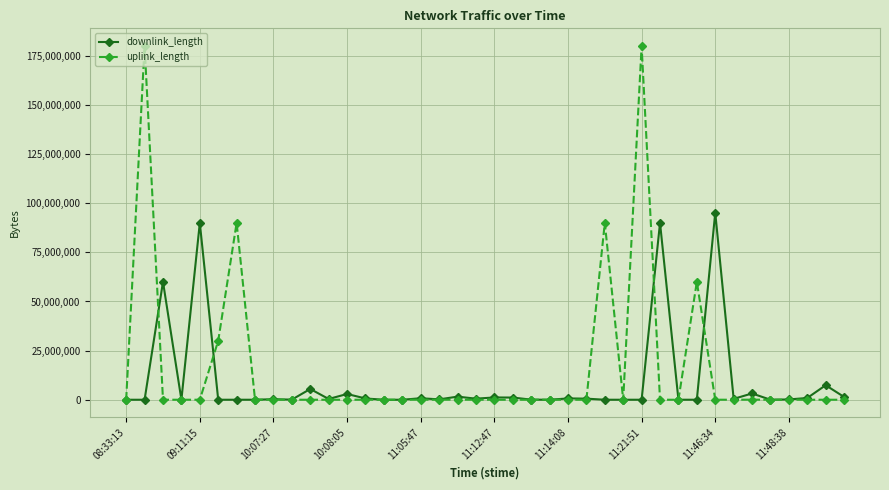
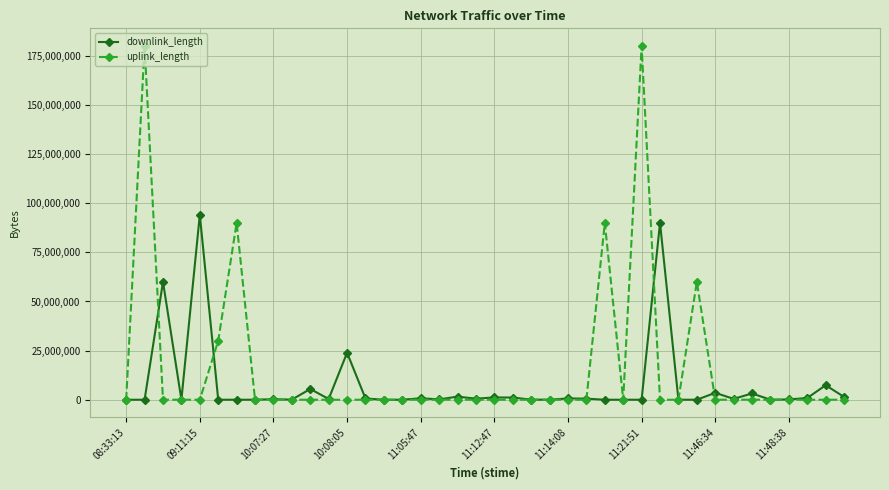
downlink_length, 09:11:15: 90,000,000 -> 94,000,000
downlink_length, 10:08:05: 3,000,000 -> 24,000,000
downlink_length, 11:46:34: 95,000,000 -> 4,000,000
